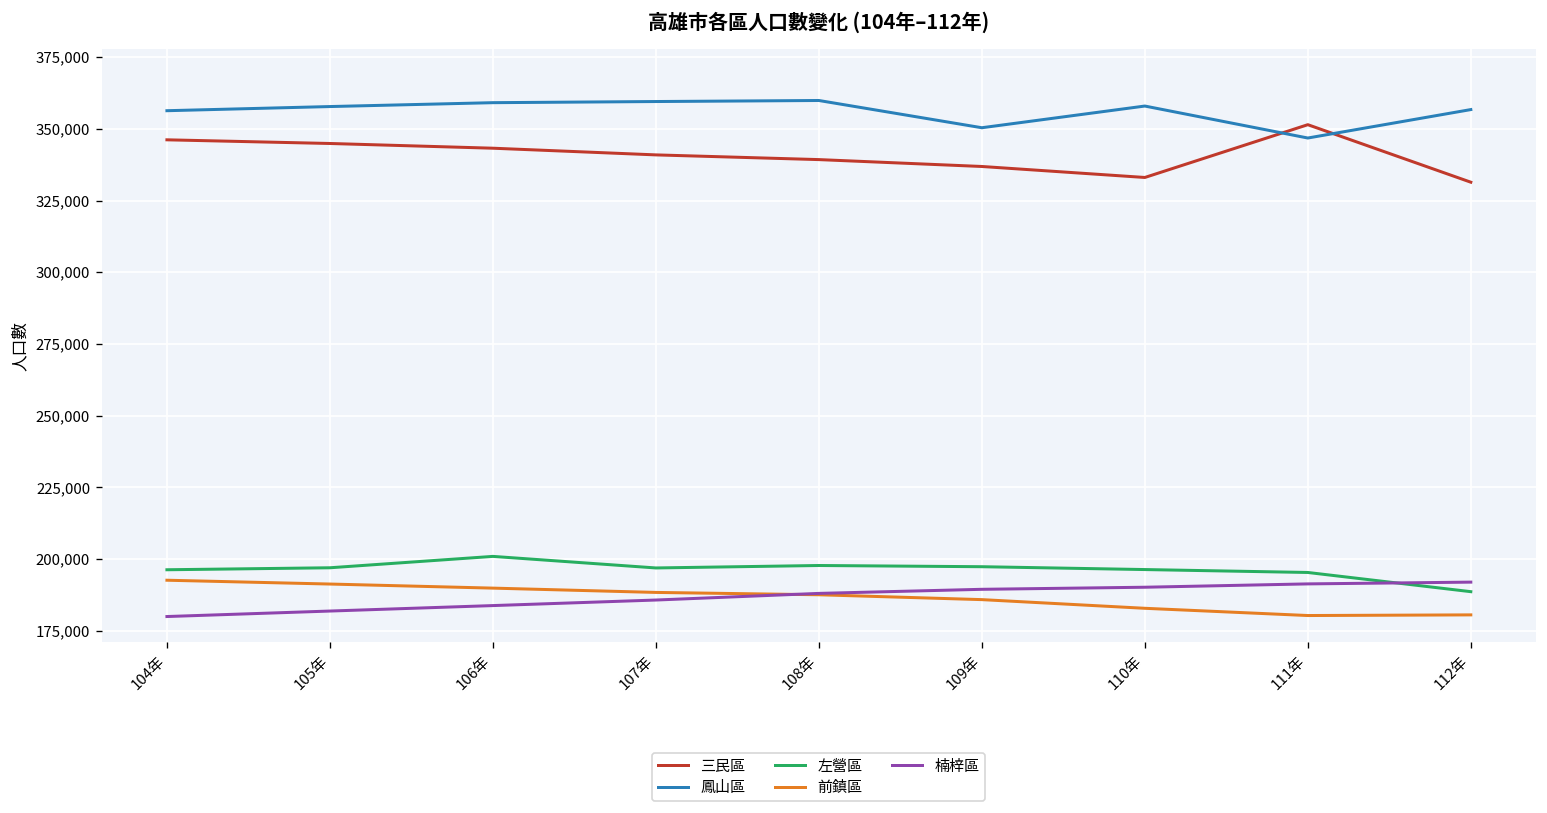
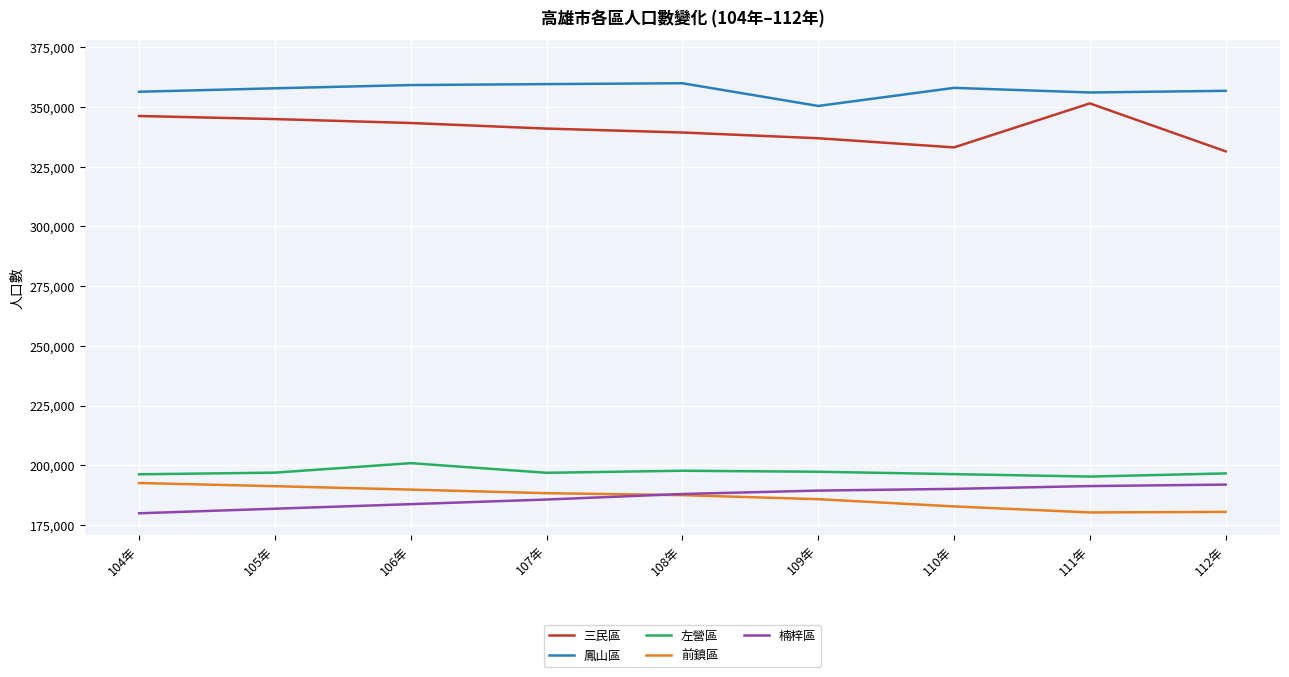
鳳山區, 111年: 347,000 -> 356,000
左營區, 112年: 189,000 -> 197,000
